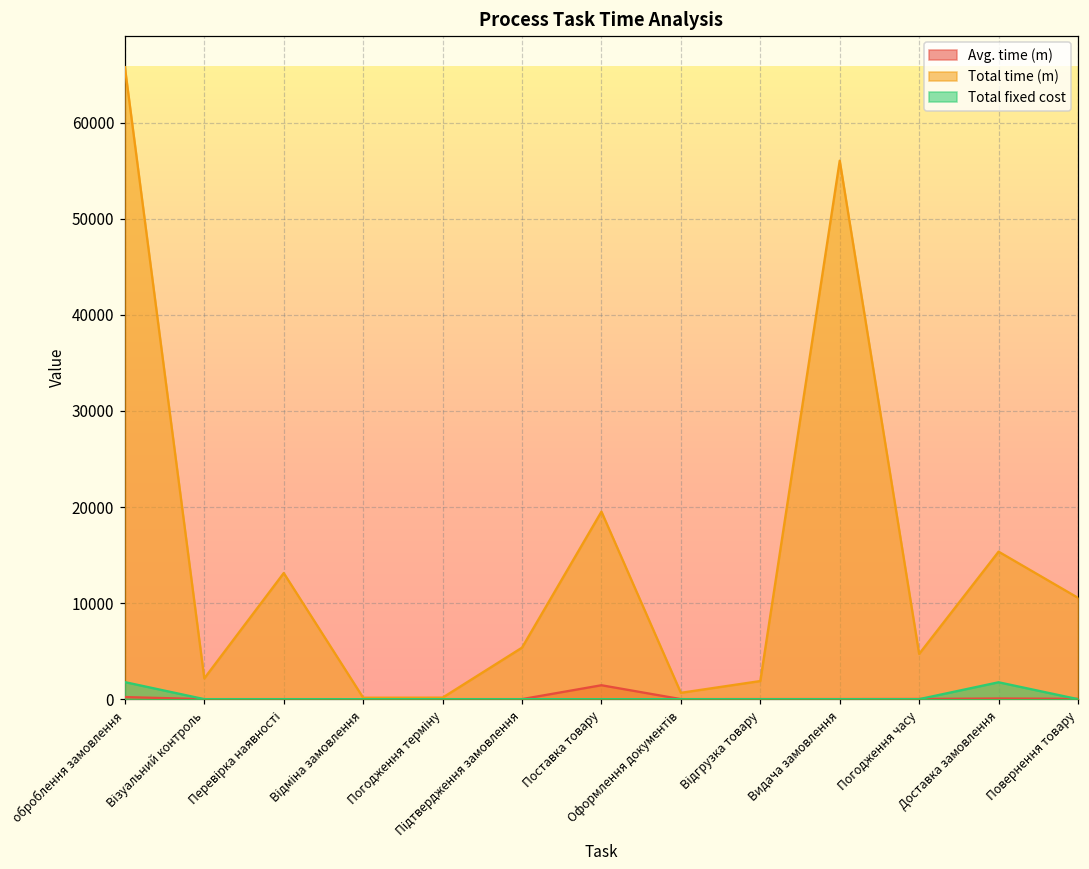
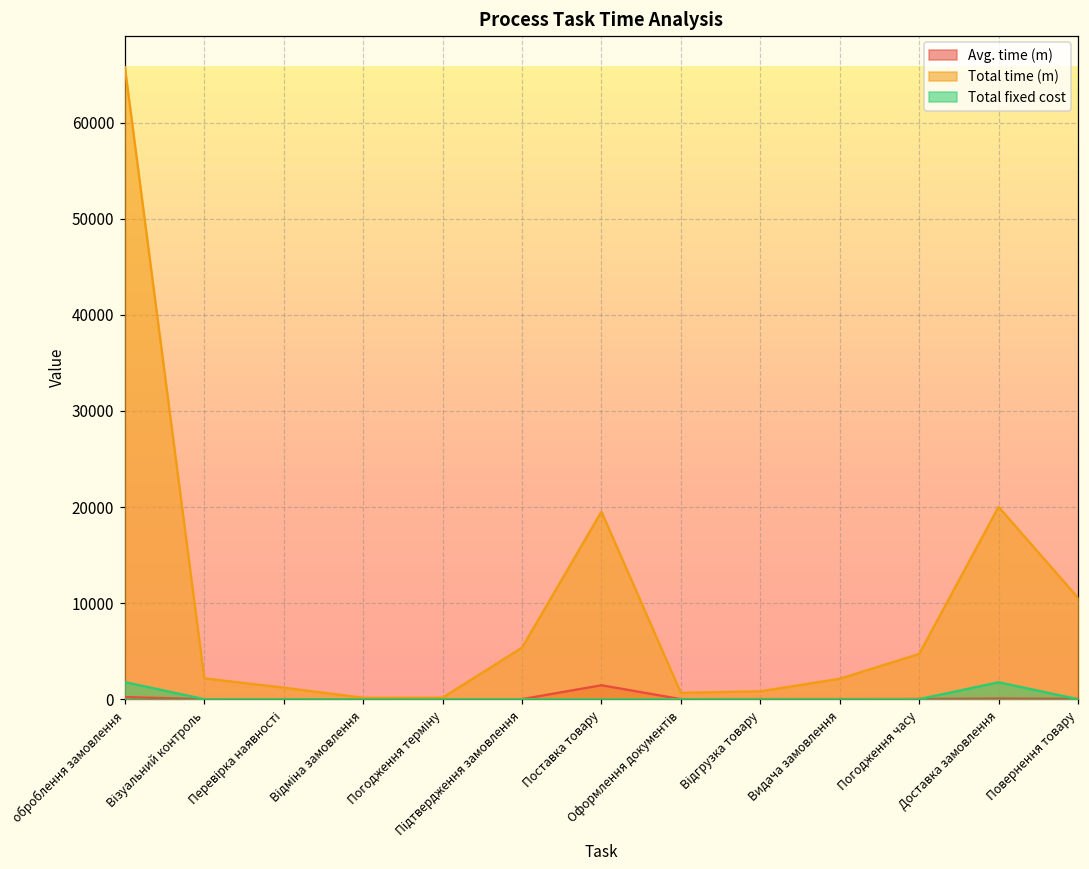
Total time (m), Перевірка наявності: 13000 -> 1000
Total time (m), Відгрузка товару: 2000 -> 1000
Total time (m), Видача замовлення: 56000 -> 2000
Total time (m), Доставка замовлення: 15000 -> 20000
